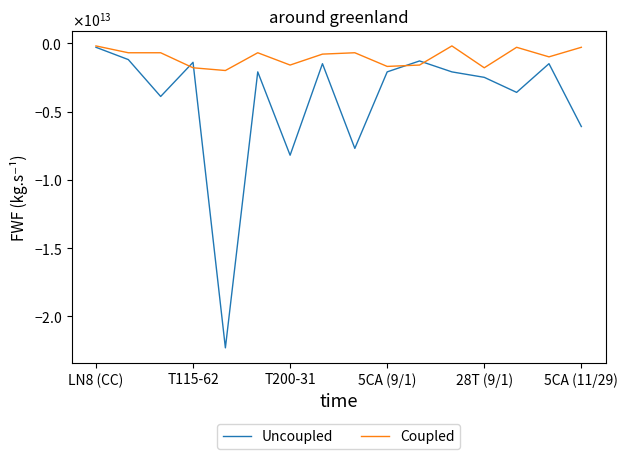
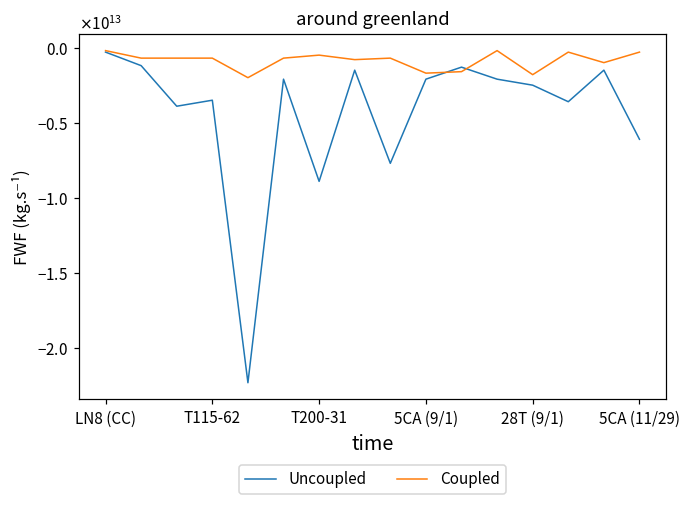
Uncoupled, T115-62: -1400000000000 -> -3500000000000
Coupled, T115-62: -1800000000000 -> -700000000000
Uncoupled, T200-31: -8200000000000 -> -8900000000000
Coupled, T200-31: -1600000000000 -> -500000000000
